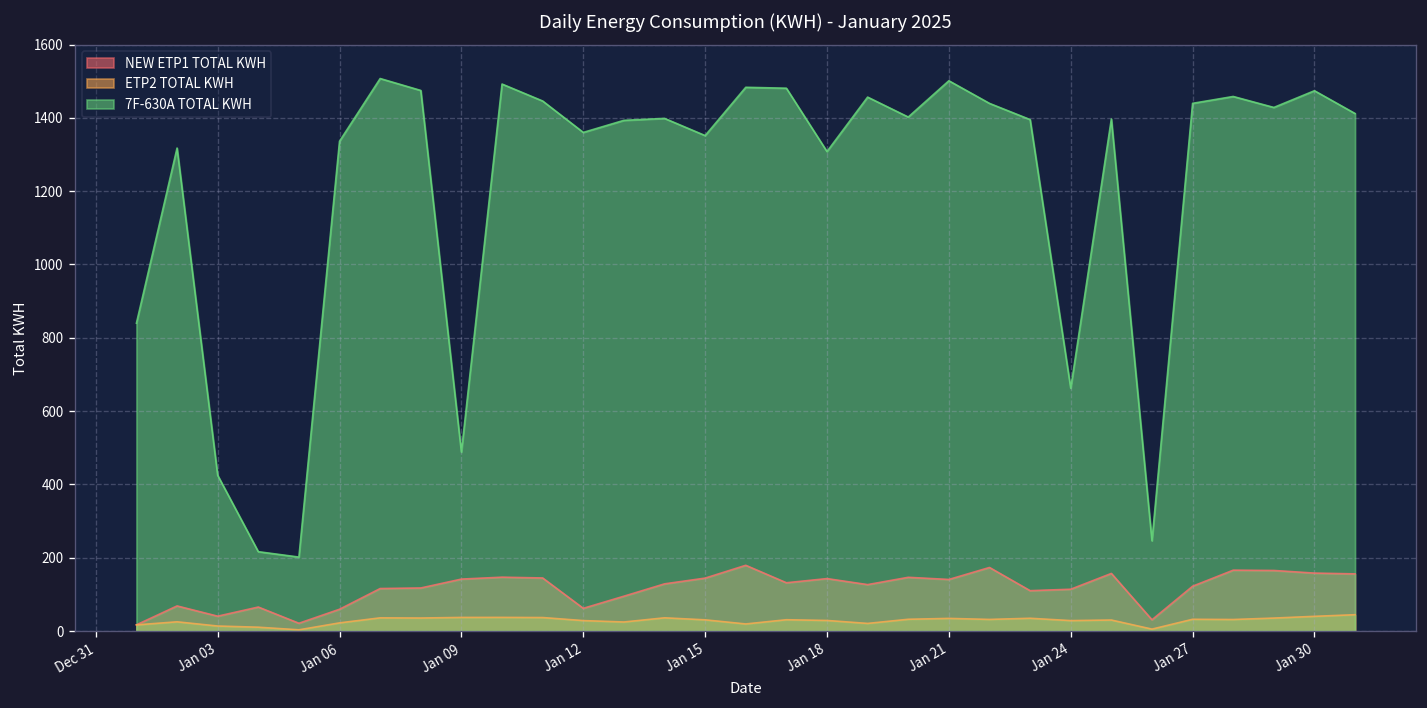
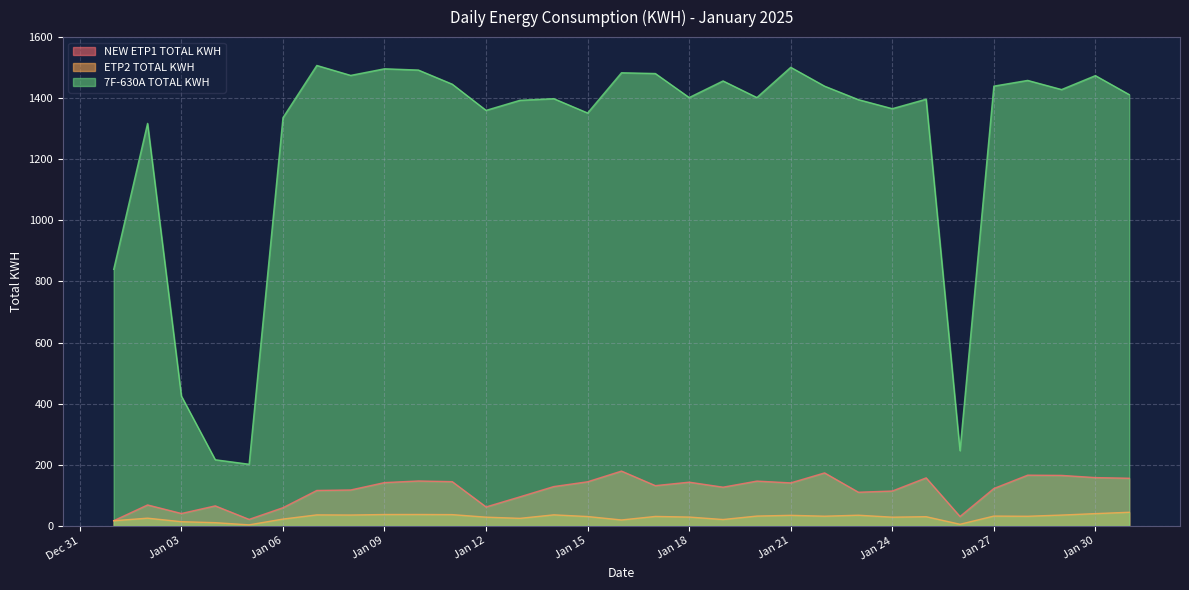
7F-630A TOTAL KWH, Jan 09: 490 -> 1500
7F-630A TOTAL KWH, Jan 18: 1310 -> 1400
7F-630A TOTAL KWH, Jan 24: 660 -> 1370
